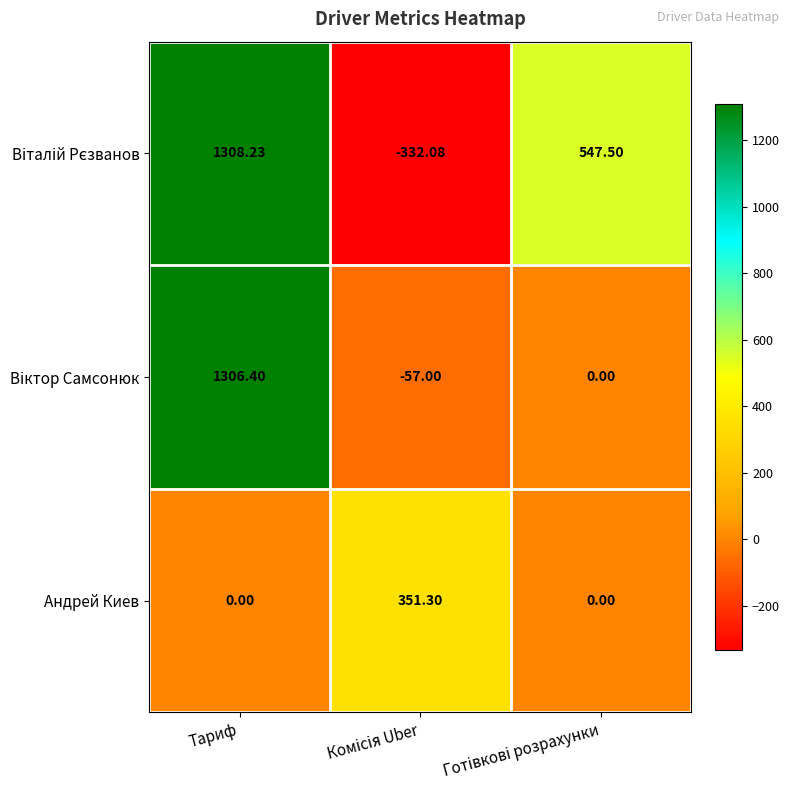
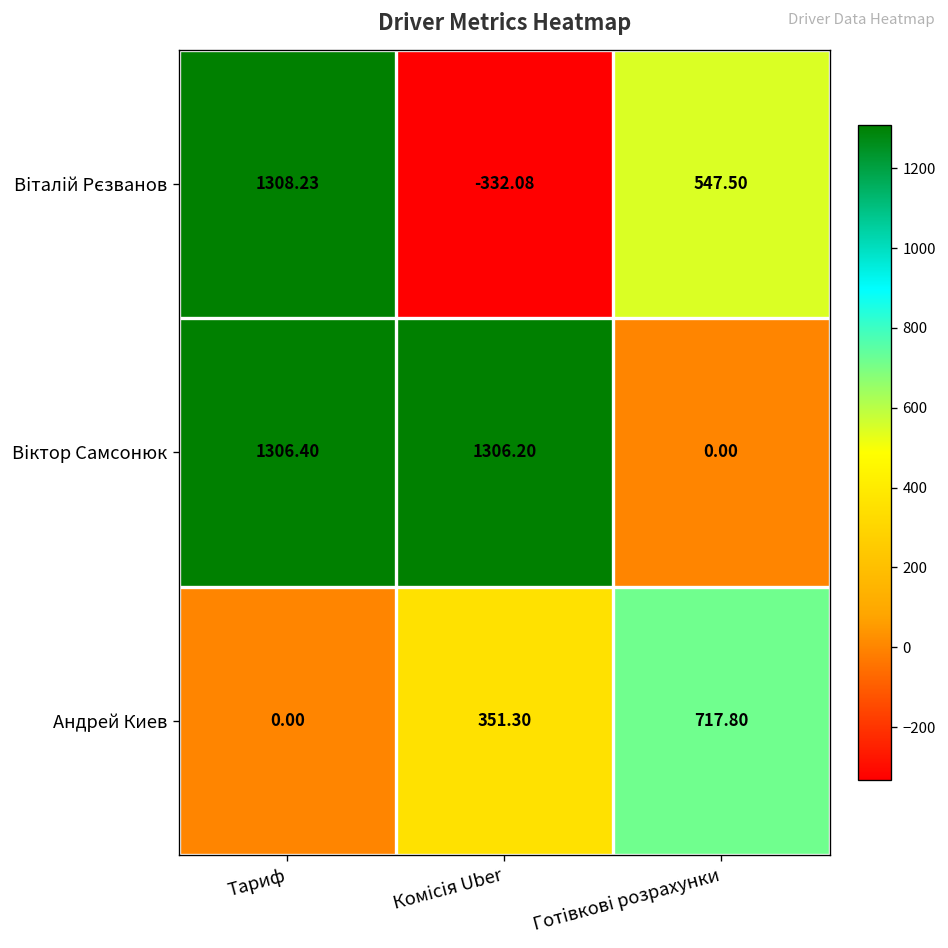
Віктор Самсонюк, Комісія Uber: -57.00 -> 1306.20
Андрей Киев, Готівкові розрахунки: 0.00 -> 717.80
